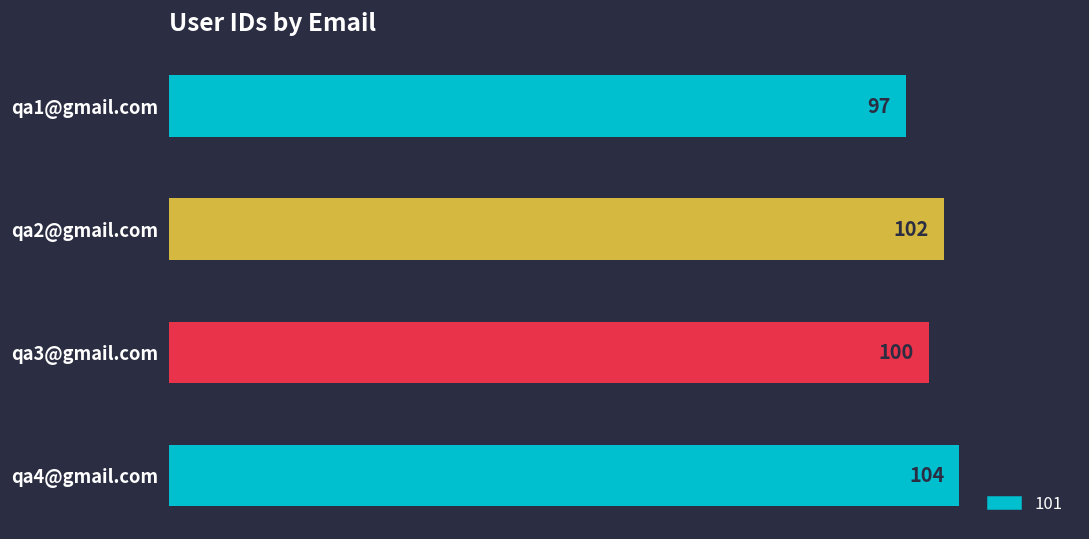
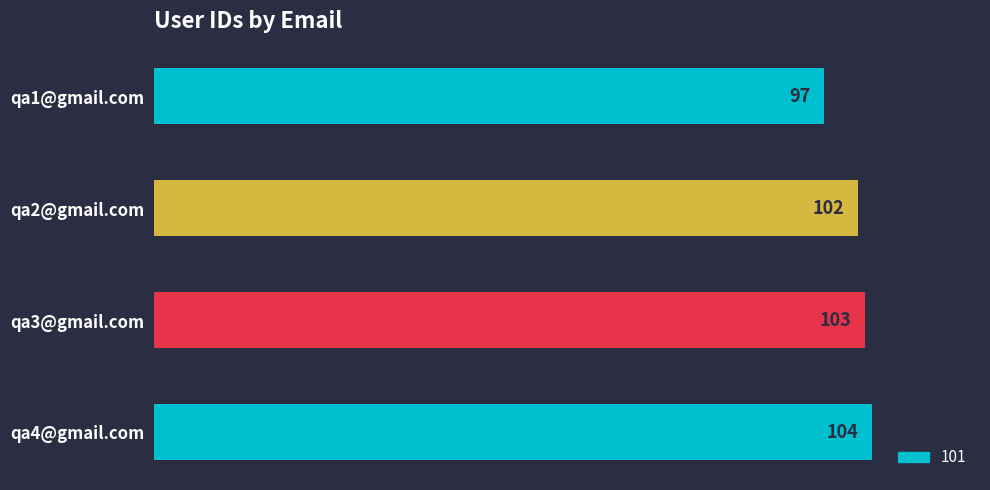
qa3@gmail.com: 100 -> 103
